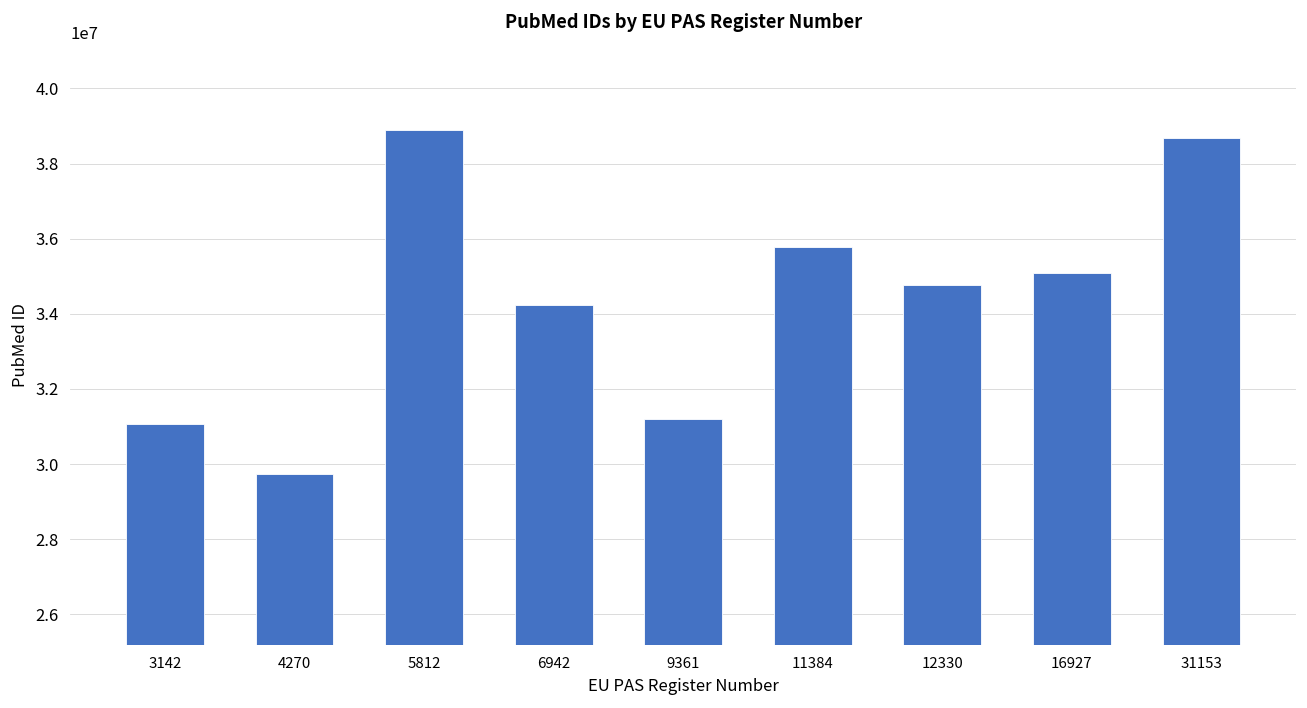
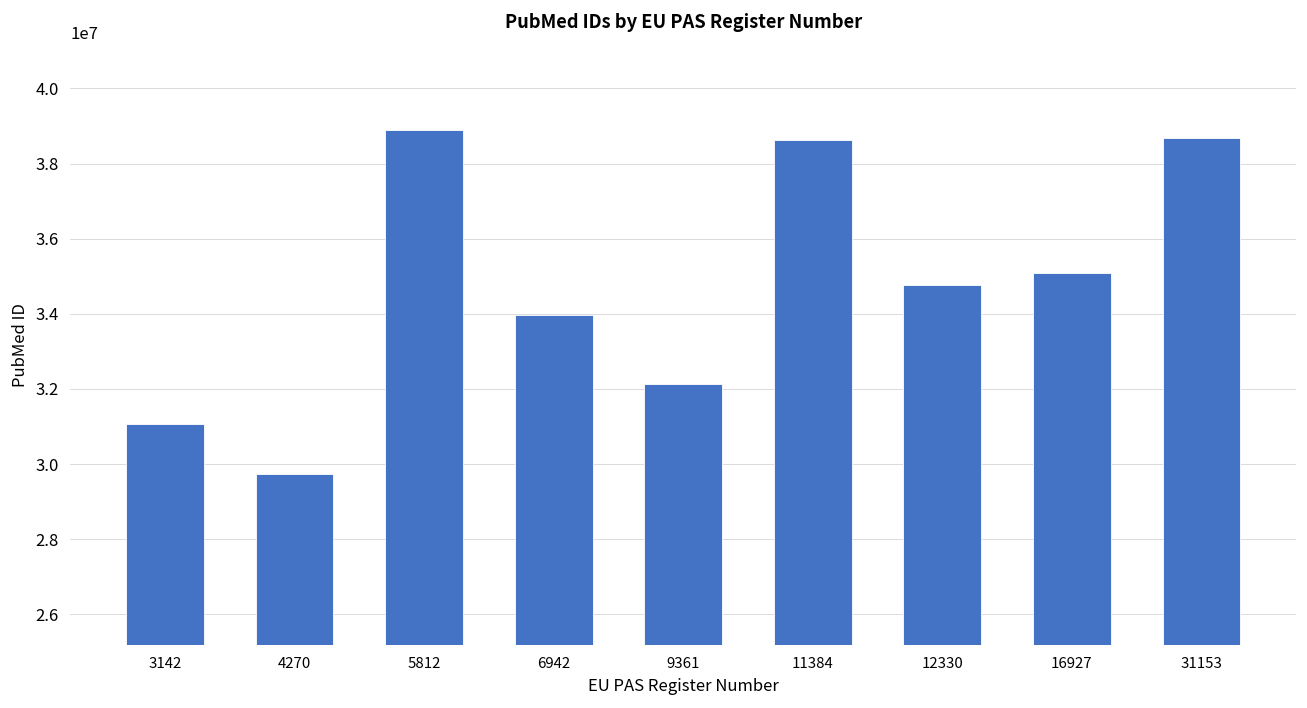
6942: 34200000 -> 34000000
9361: 31200000 -> 32100000
11384: 35800000 -> 38600000
